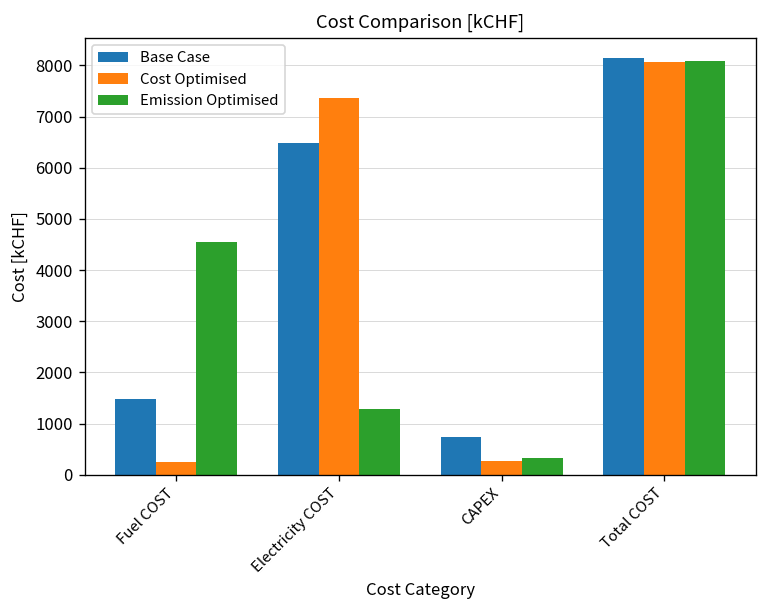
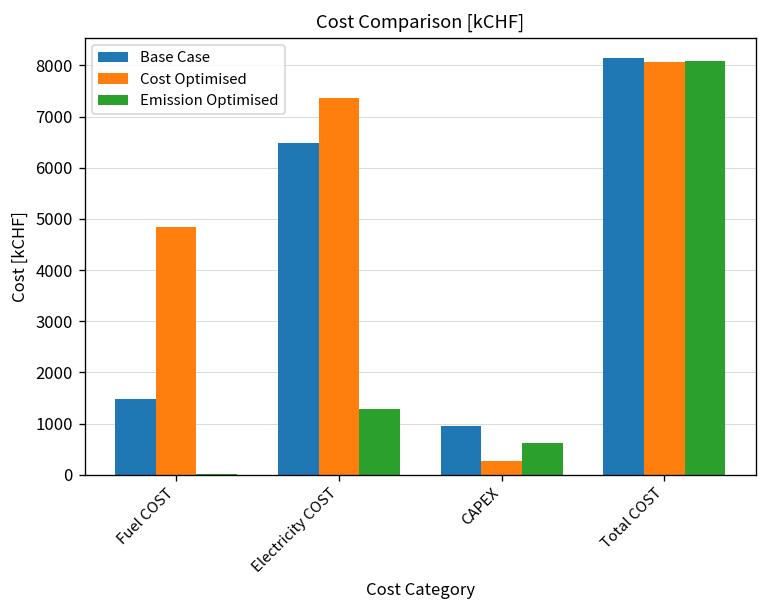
Cost Optimised, Fuel COST: 200 -> 4800
Emission Optimised, Fuel COST: 4500 -> 0
Base Case, CAPEX: 700 -> 1000
Emission Optimised, CAPEX: 300 -> 600
